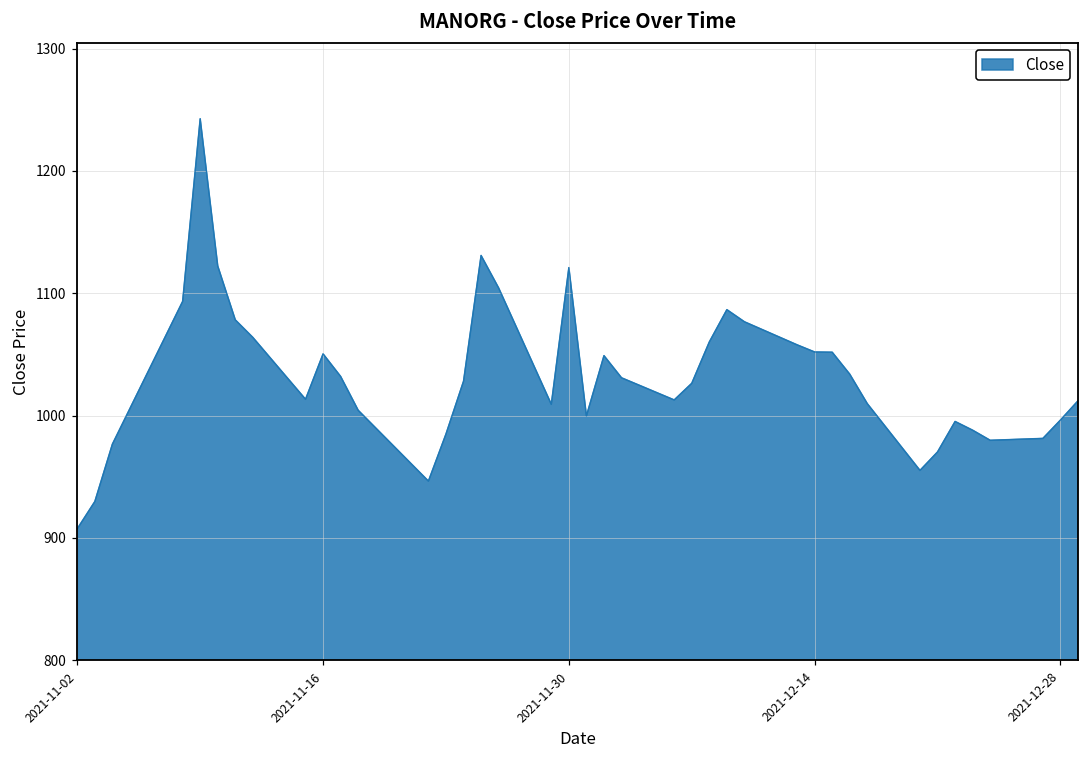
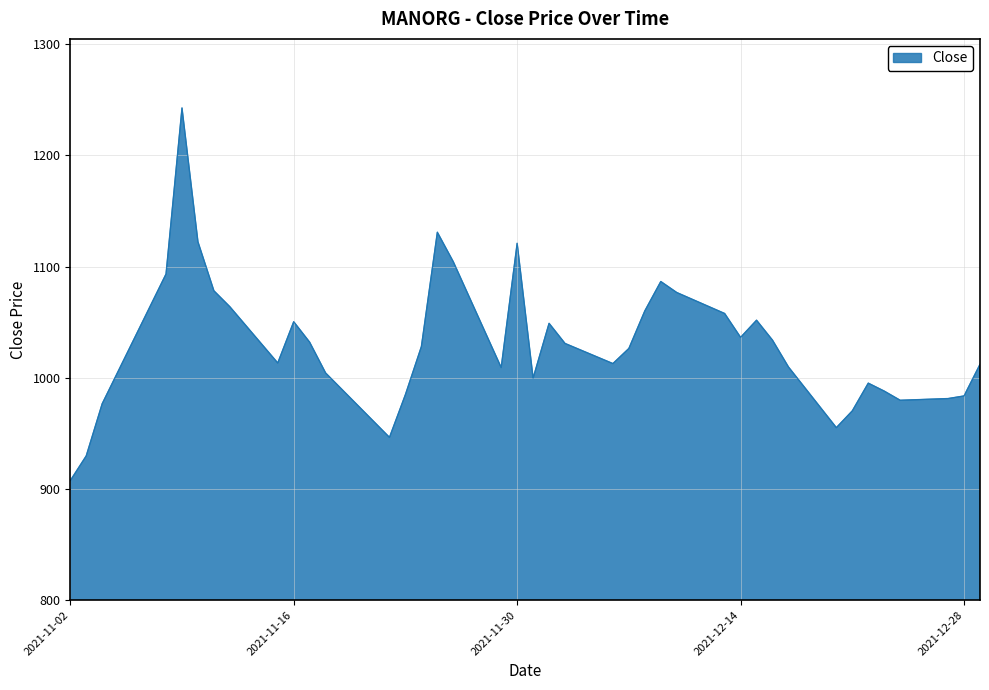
2021-12-14: 1052 -> 1036
2021-12-28: 996 -> 984
